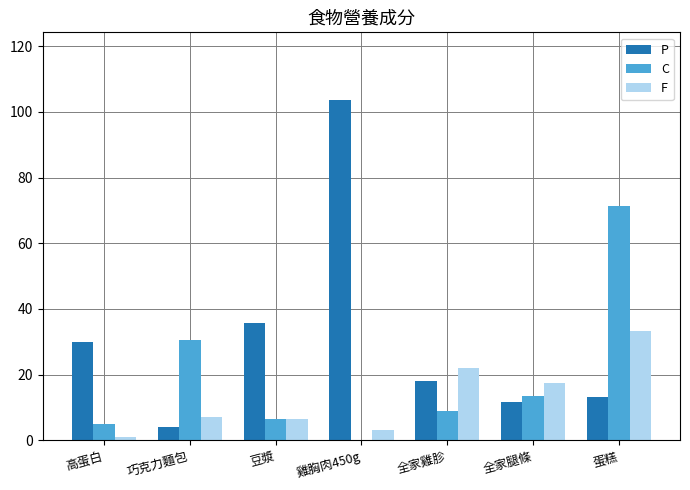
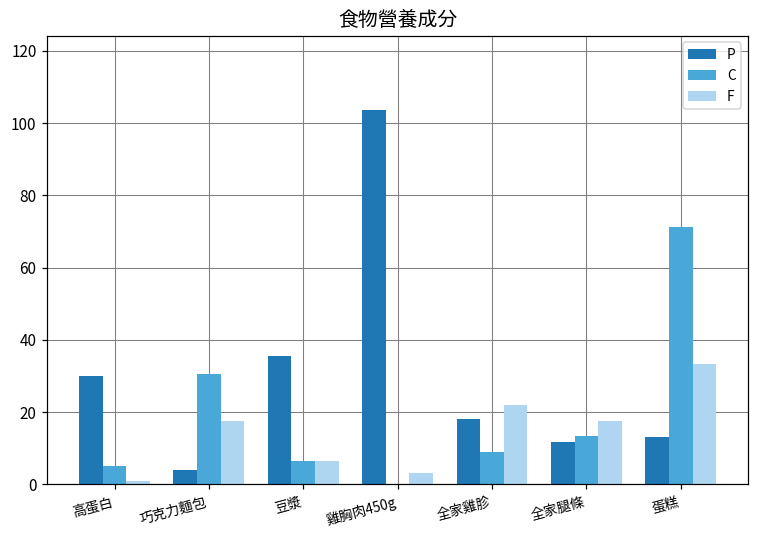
F, 巧克力麵包: 7 -> 18
